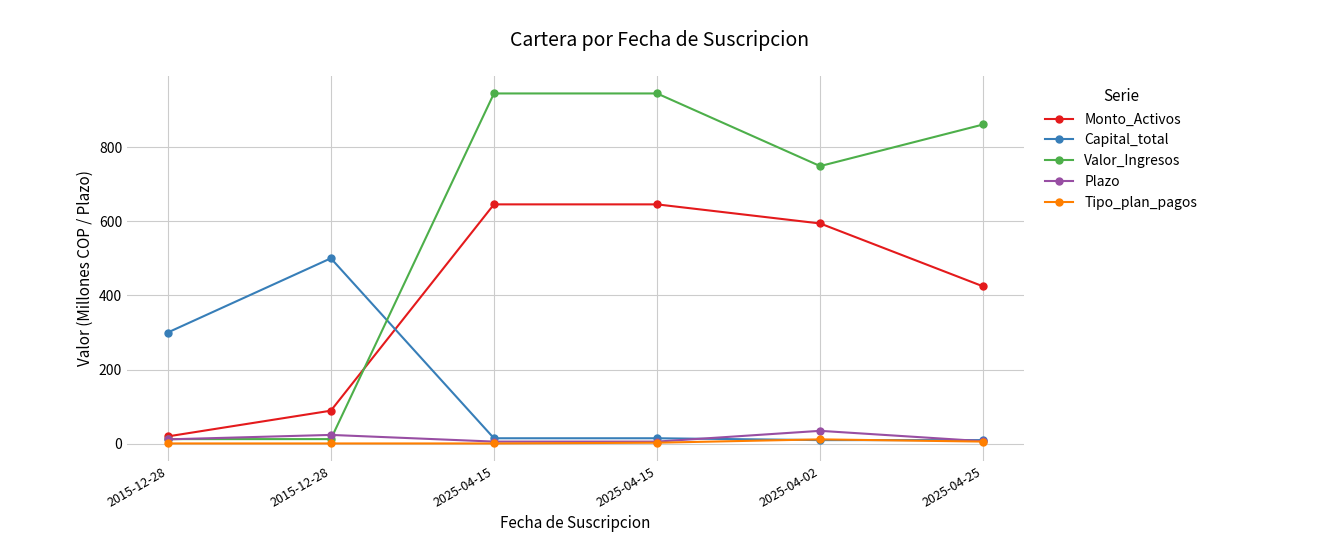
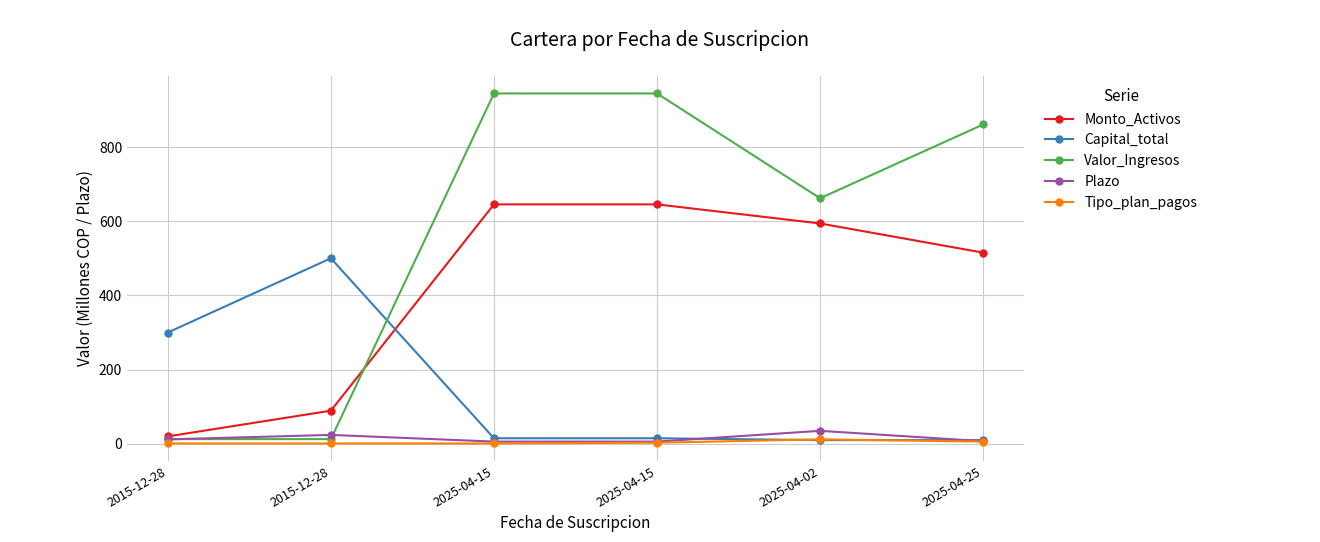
Valor_Ingresos, 2025-04-02: 750 -> 660
Monto_Activos, 2025-04-25: 420 -> 520
